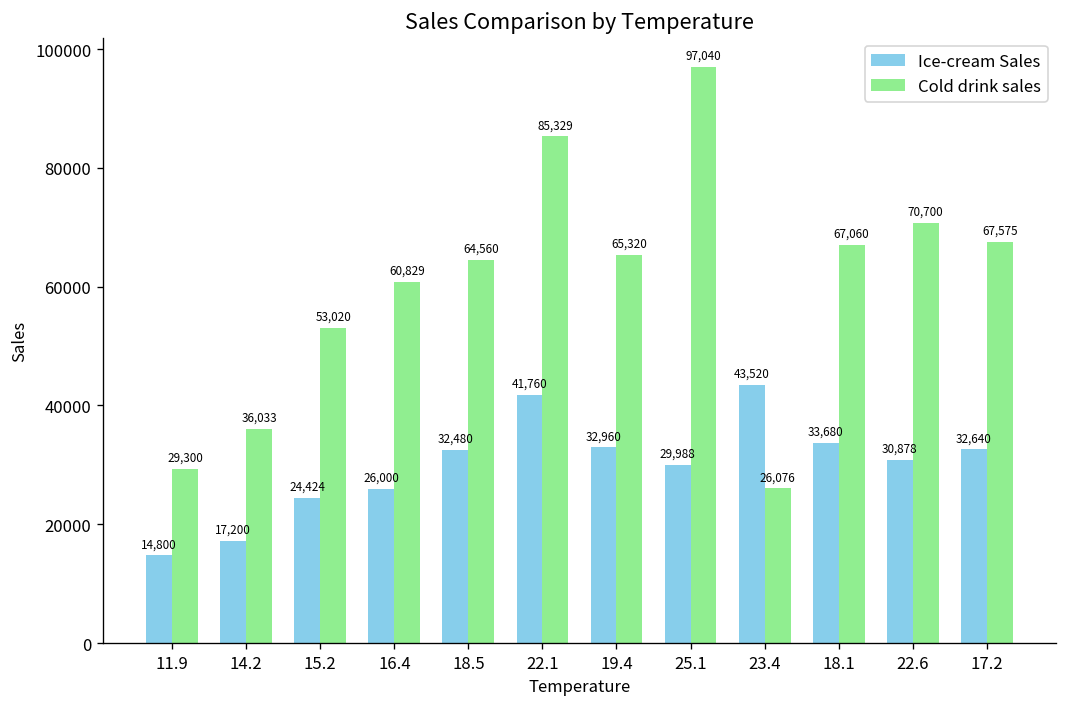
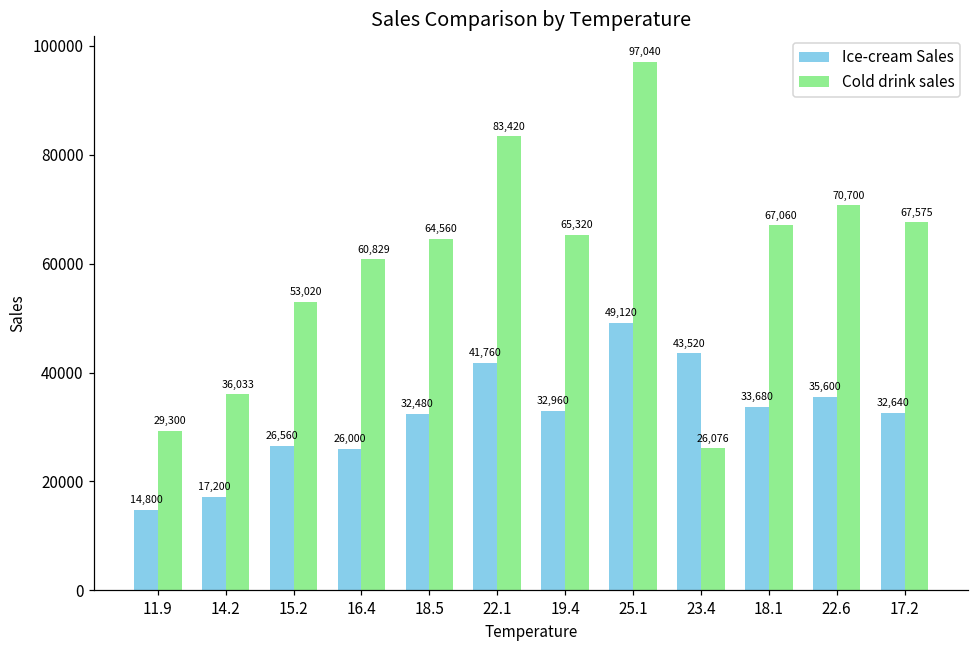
Ice-cream Sales, 15.2: 24,424 -> 26,560
Cold drink sales, 22.1: 85,329 -> 83,420
Ice-cream Sales, 25.1: 29,988 -> 49,120
Ice-cream Sales, 22.6: 30,878 -> 35,600
